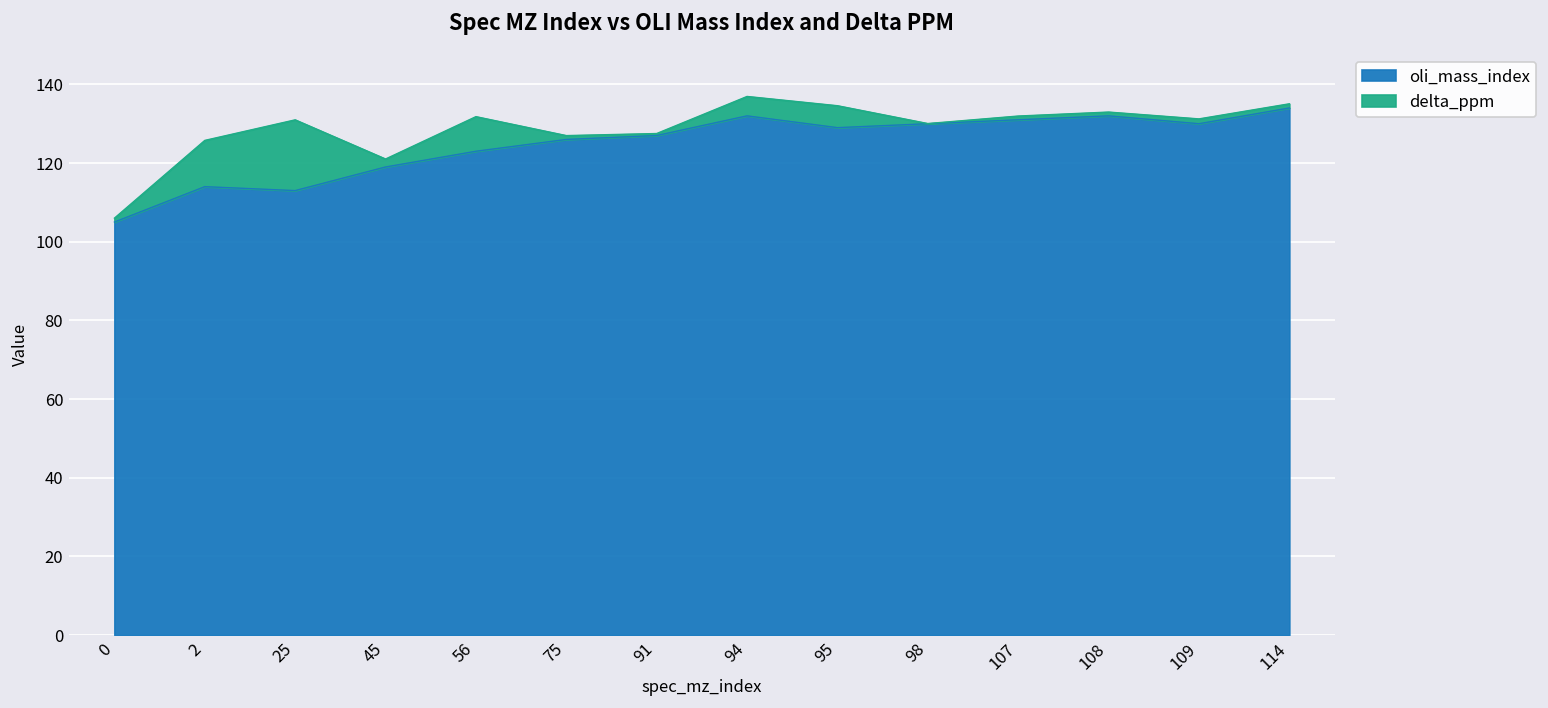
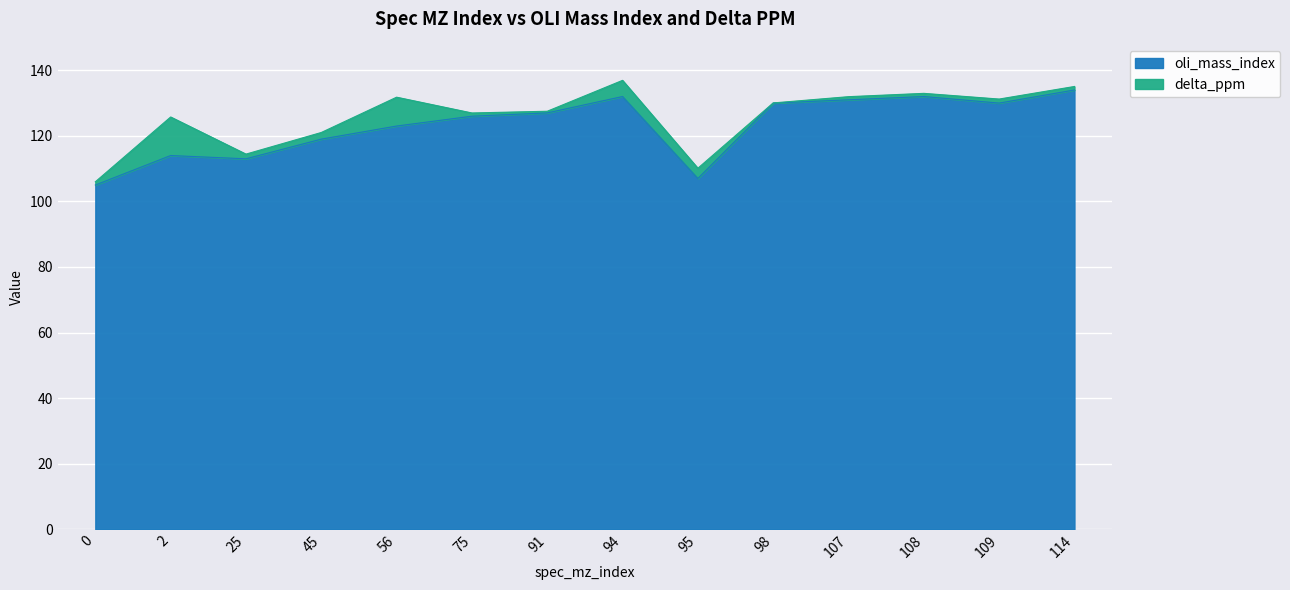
delta_ppm, 25: 18 -> 1
oli_mass_index, 95: 129 -> 107
delta_ppm, 95: 6 -> 3
